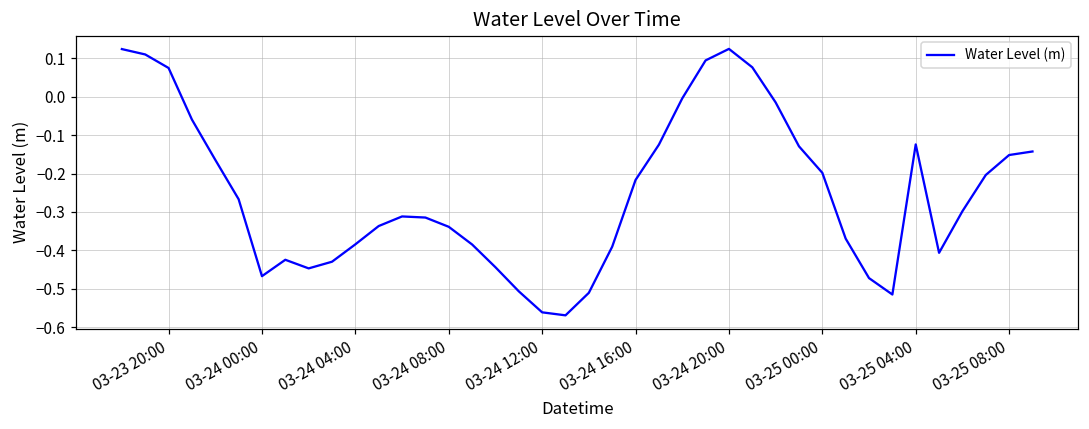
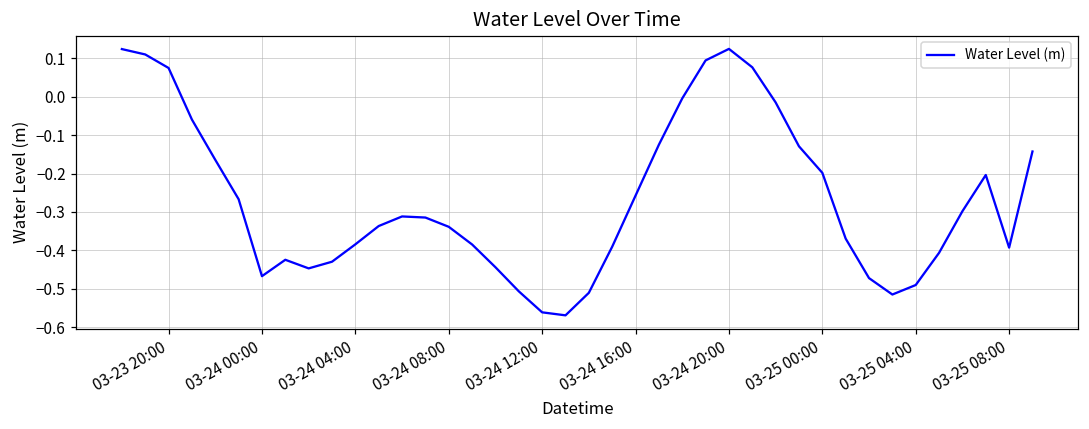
03-24 16:00: -0.22 -> -0.26
03-25 04:00: -0.12 -> -0.49
03-25 08:00: -0.15 -> -0.39
